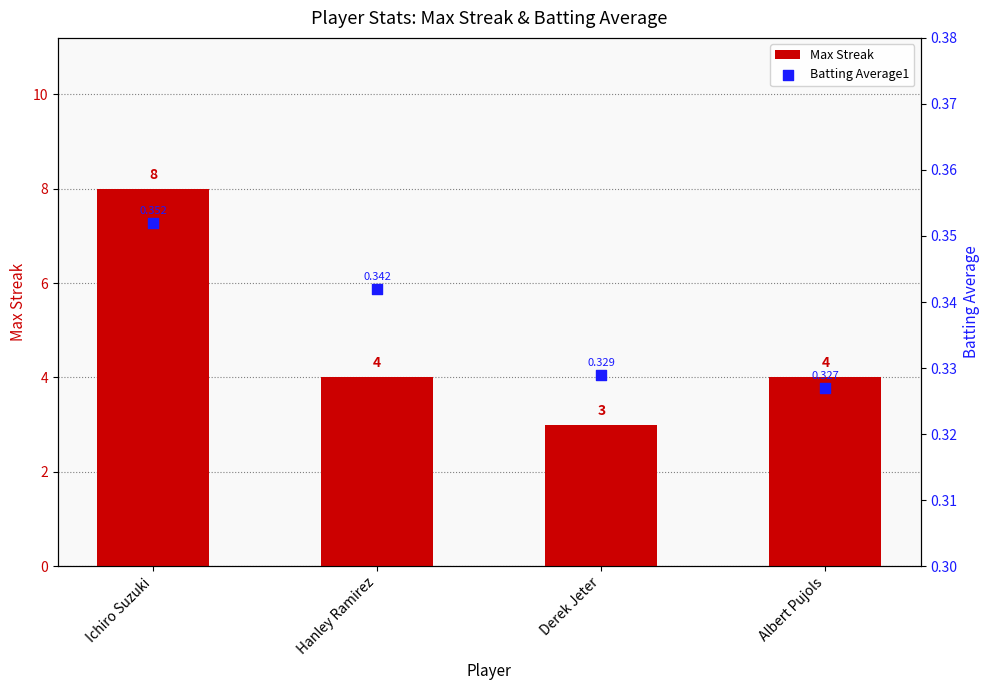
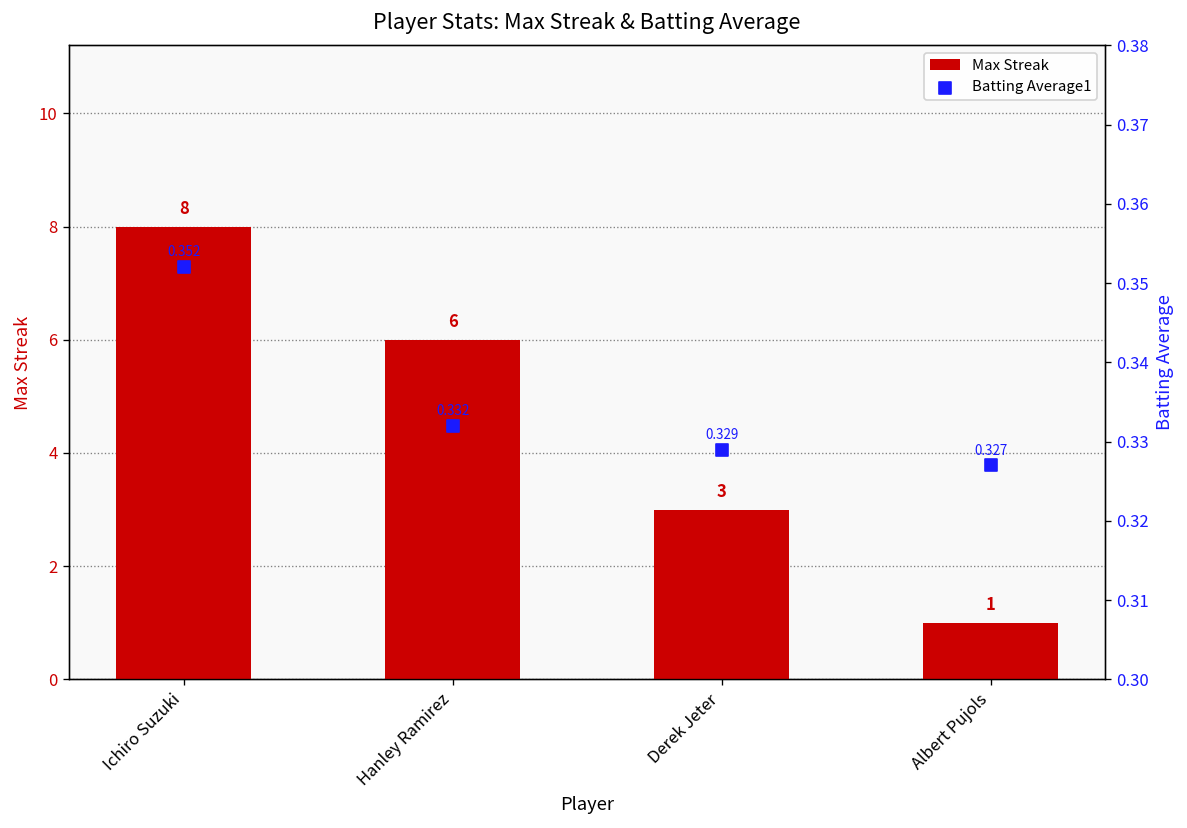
Max Streak, Hanley Ramirez: 4 -> 6
Max Streak, Albert Pujols: 4 -> 1
Batting Average1, Hanley Ramirez: 0.342 -> 0.332
